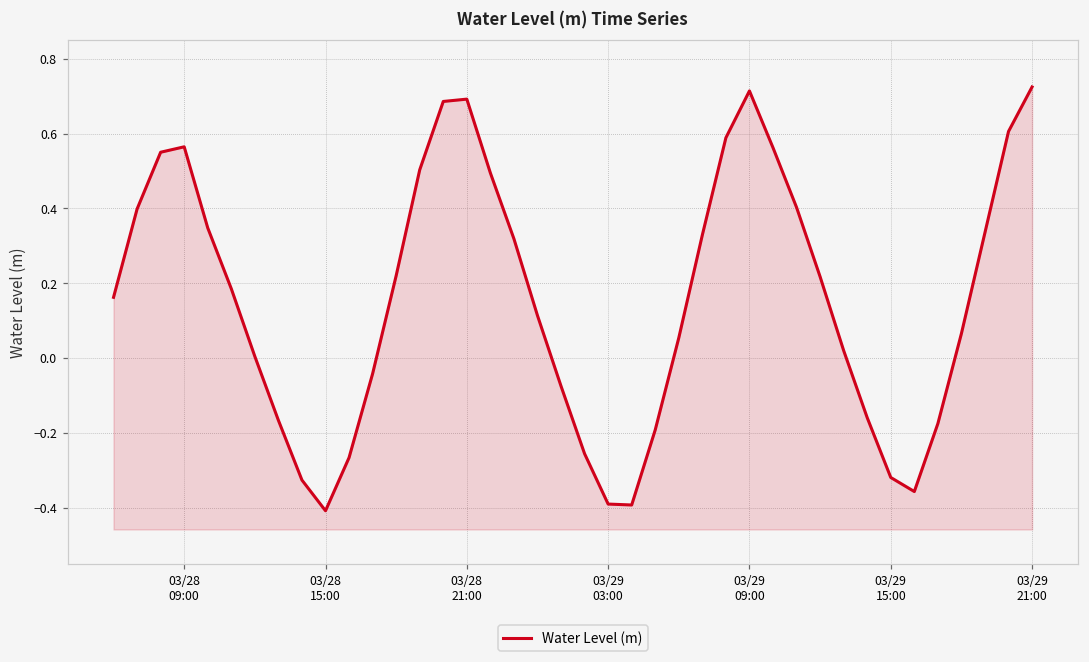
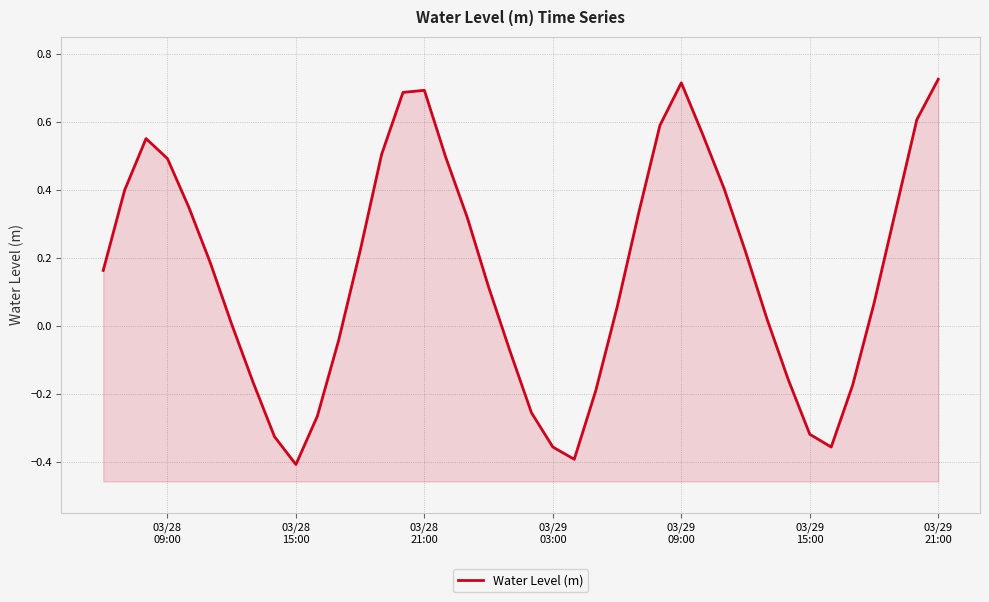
03/28 09:00: 0.56 -> 0.49
03/29 03:00: -0.39 -> -0.36
